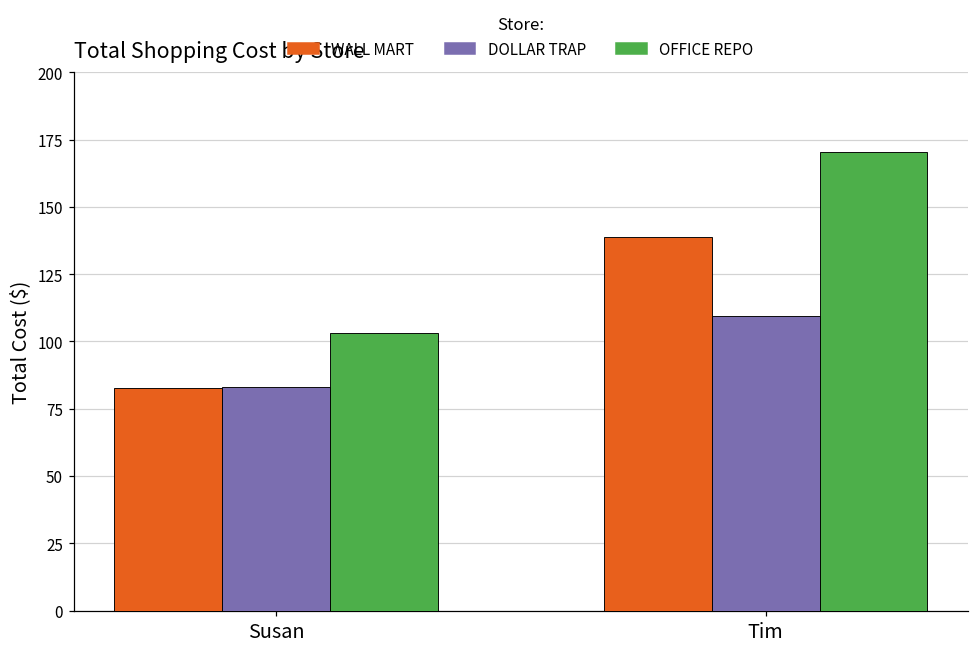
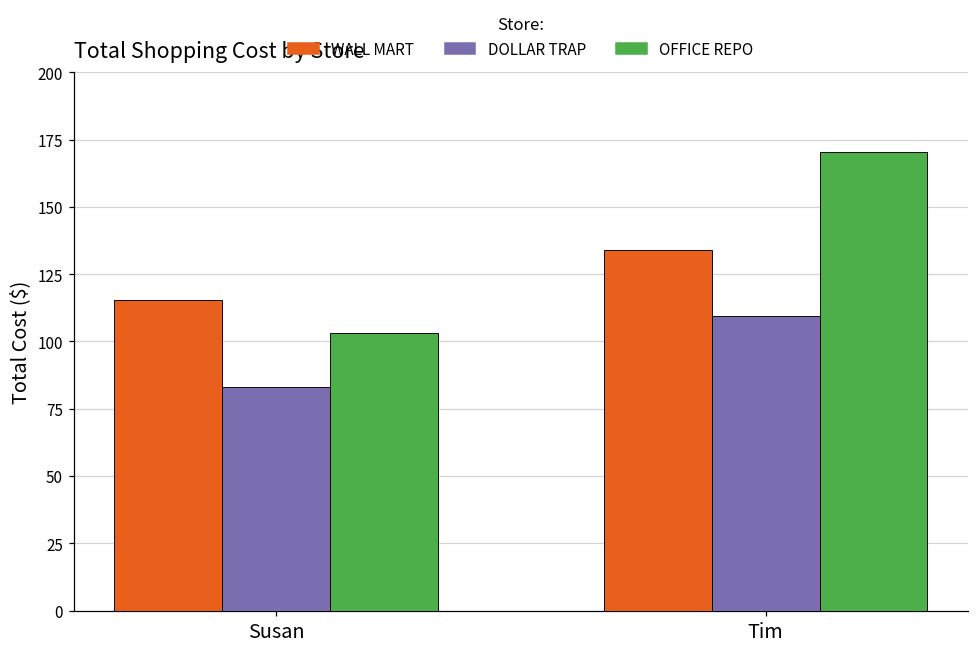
WALL MART, Susan: 83 -> 116
WALL MART, Tim: 139 -> 134
